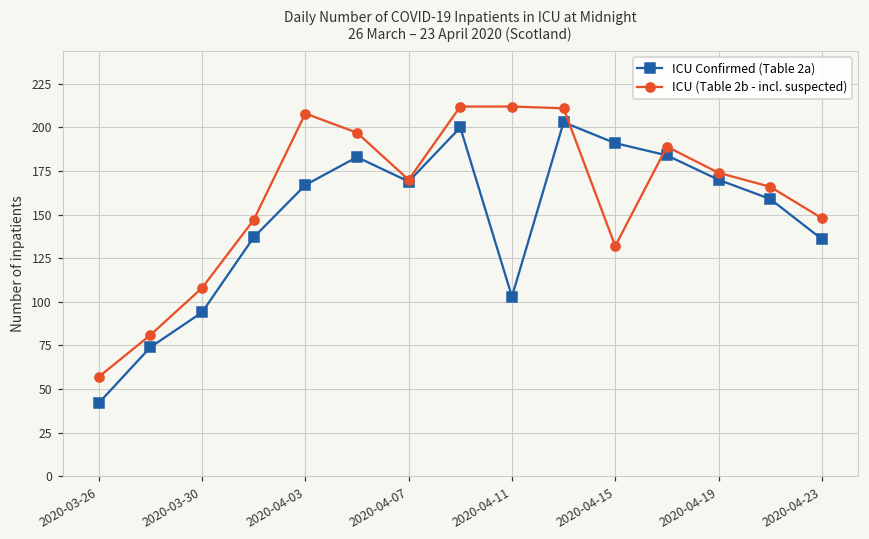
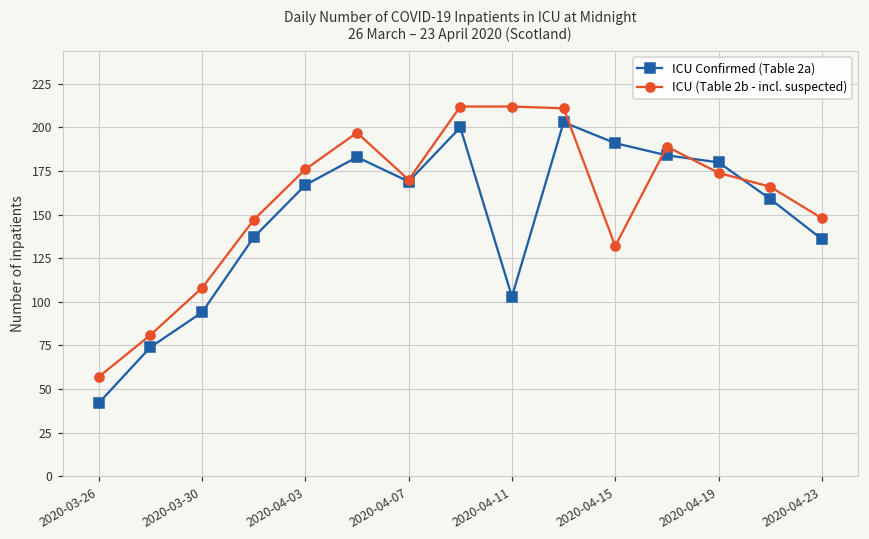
ICU (Table 2b - incl. suspected), 2020-04-03: 208 -> 176
ICU Confirmed (Table 2a), 2020-04-19: 170 -> 180
